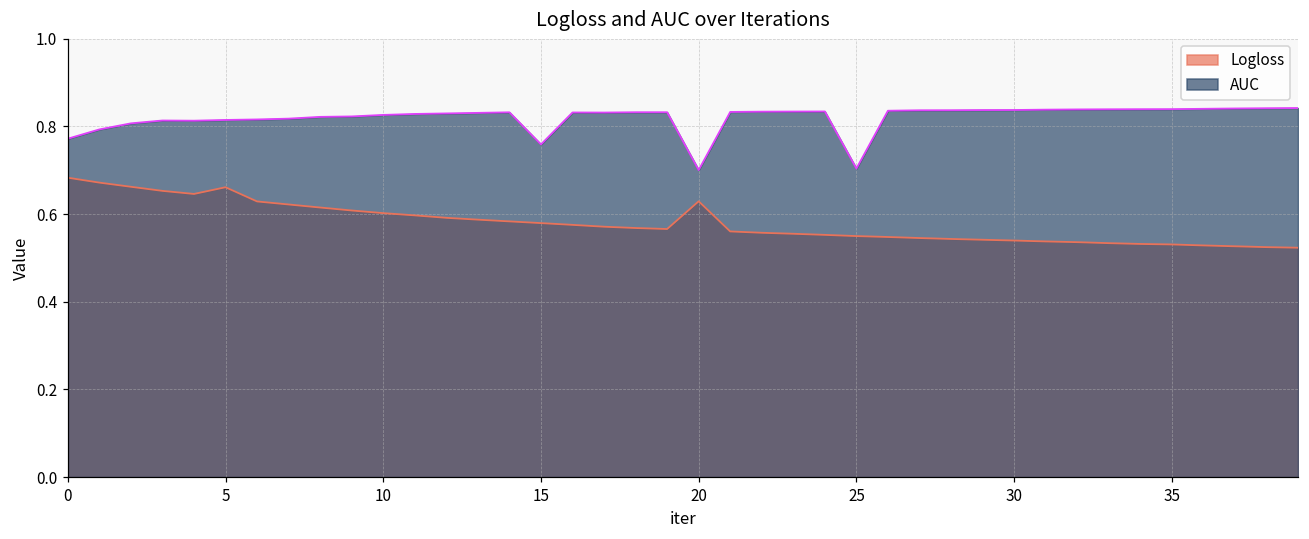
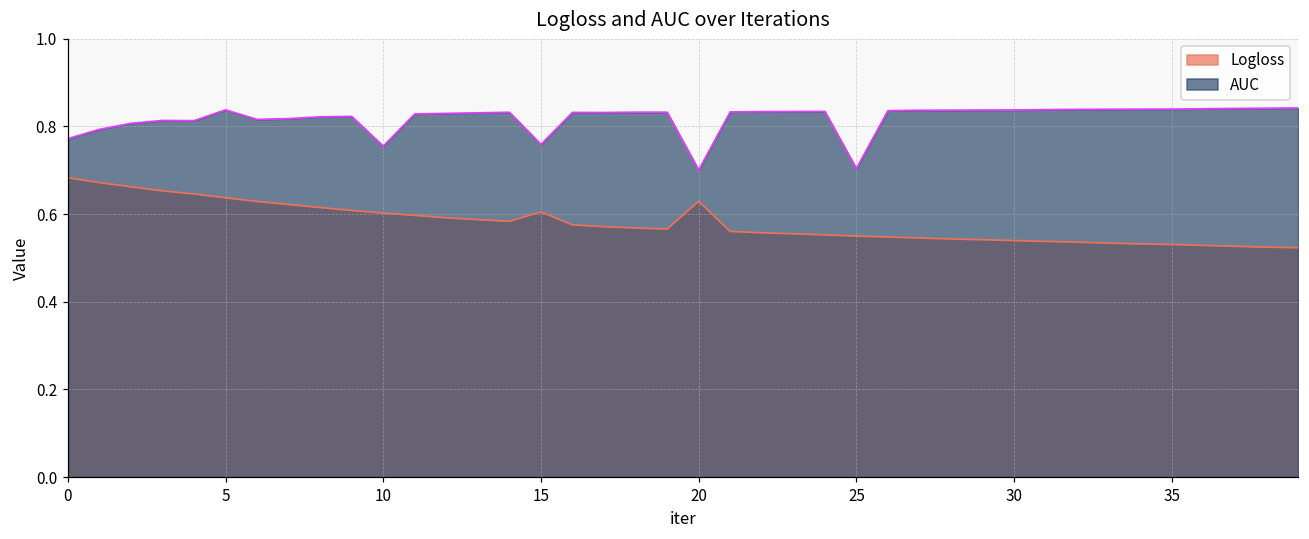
Logloss, 5: 0.66 -> 0.64
AUC, 5: 0.81 -> 0.84
AUC, 10: 0.83 -> 0.75
Logloss, 15: 0.58 -> 0.60
